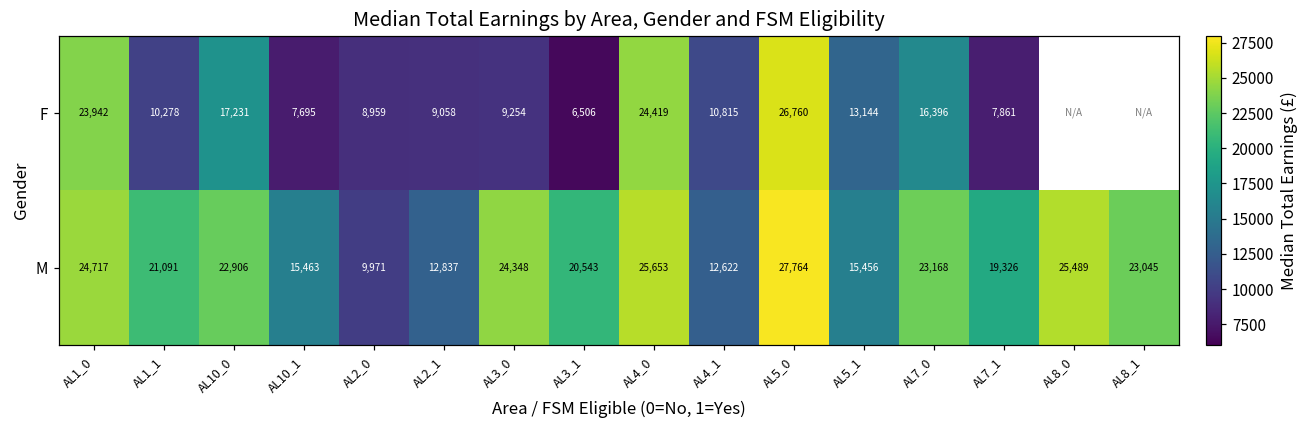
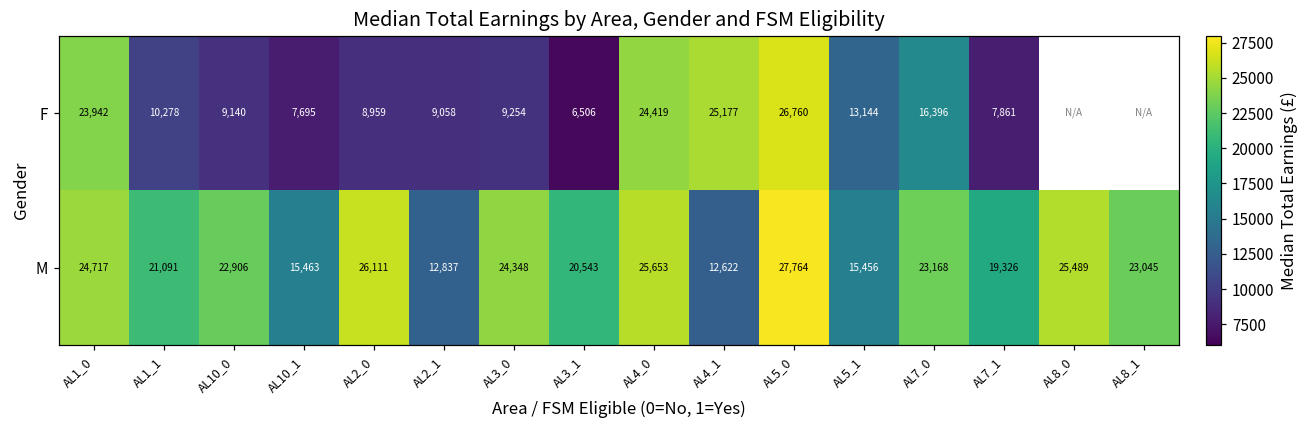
F, AL10_0: 17,231 -> 9,140
F, AL4_1: 10,815 -> 25,177
M, AL2_0: 9,971 -> 26,111
